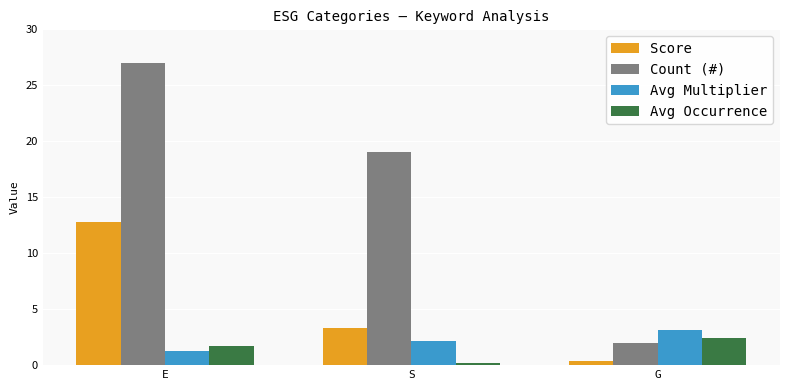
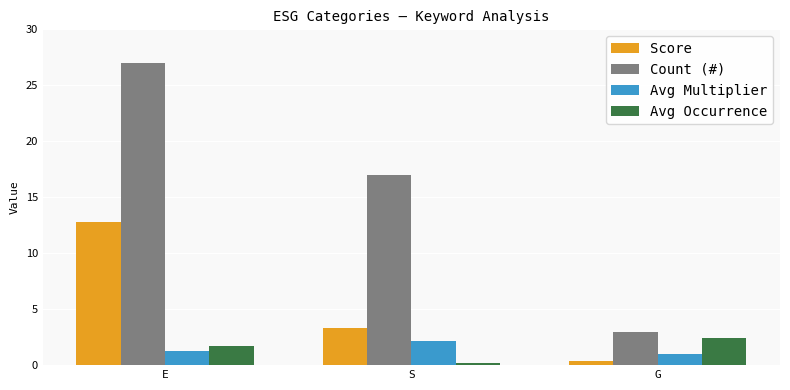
Count (#), S: 19 -> 17
Count (#), G: 2 -> 3
Avg Multiplier, G: 3.1 -> 1.0
